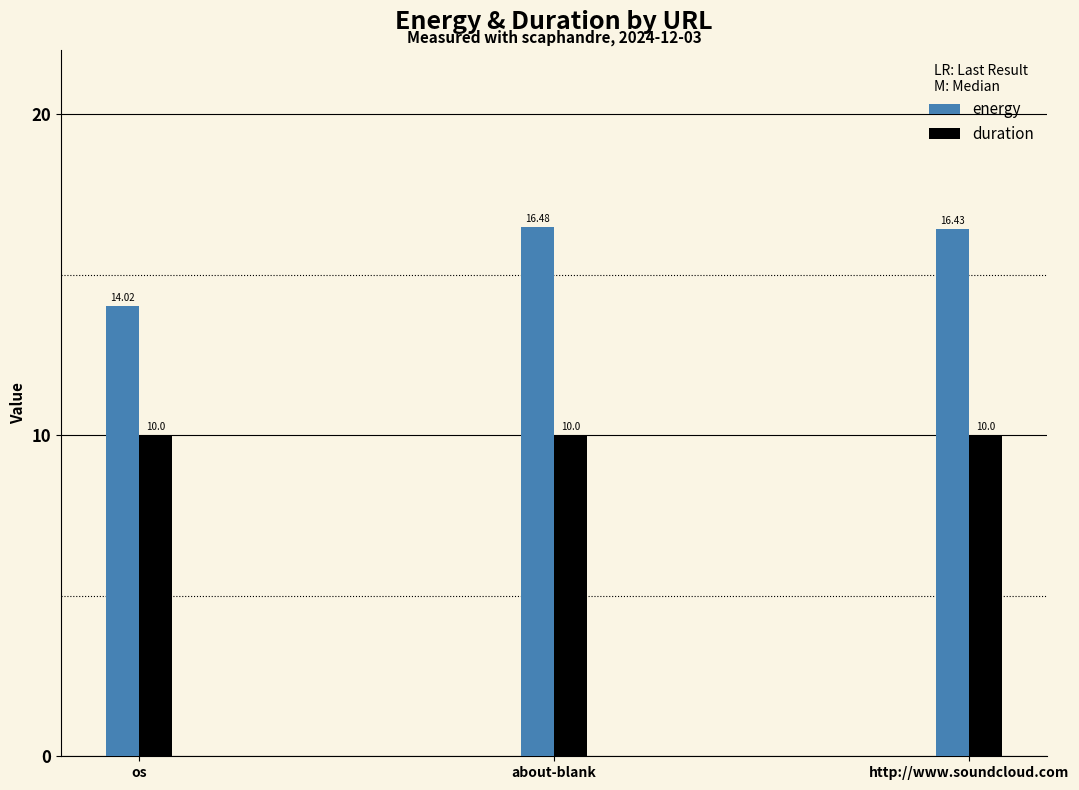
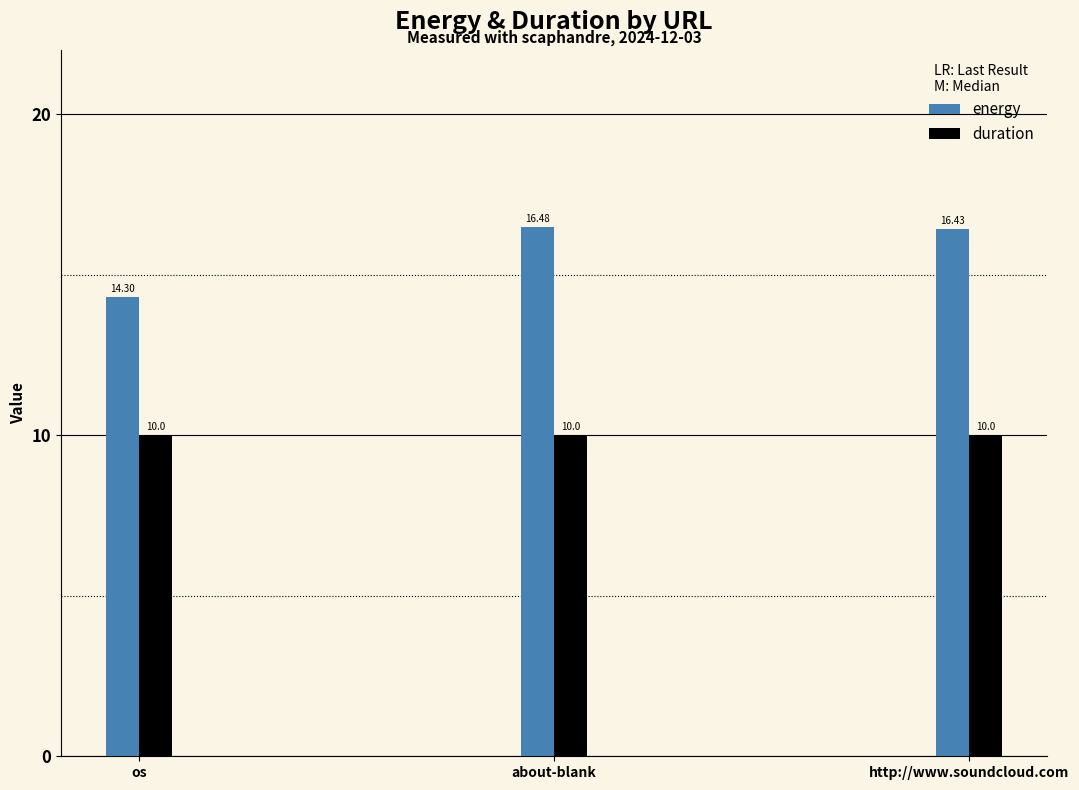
energy, os: 14.02 -> 14.30
